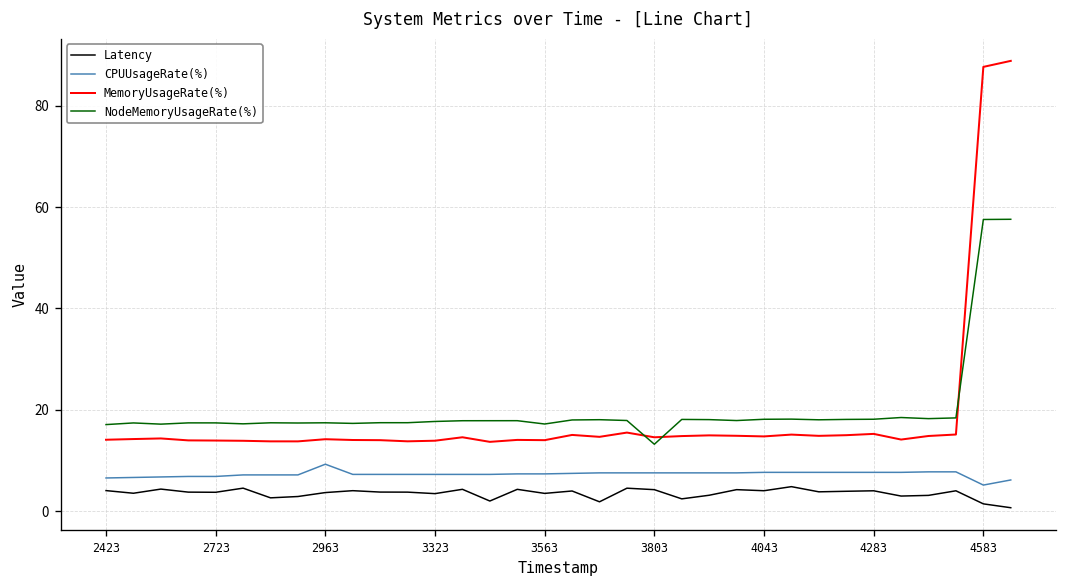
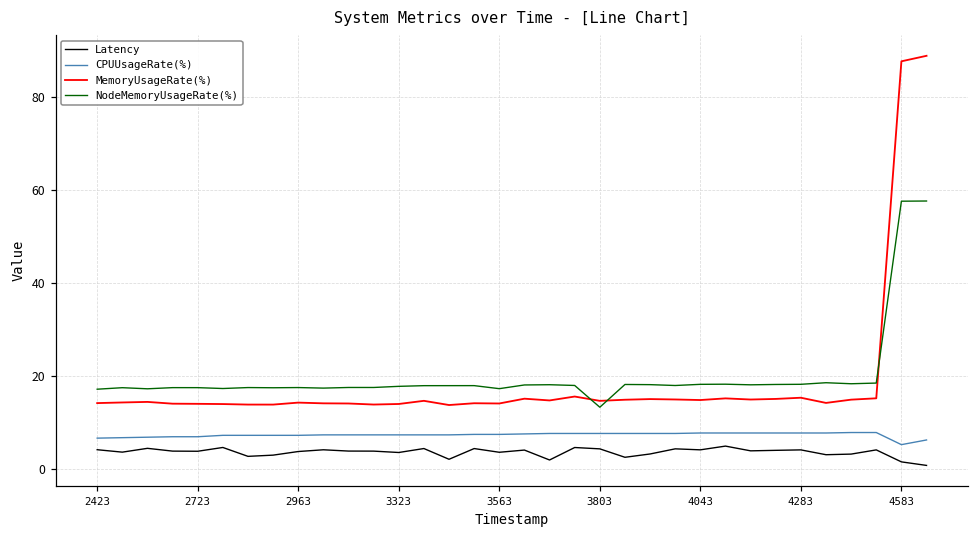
CPUUsageRate(%), 2963: 9 -> 7
